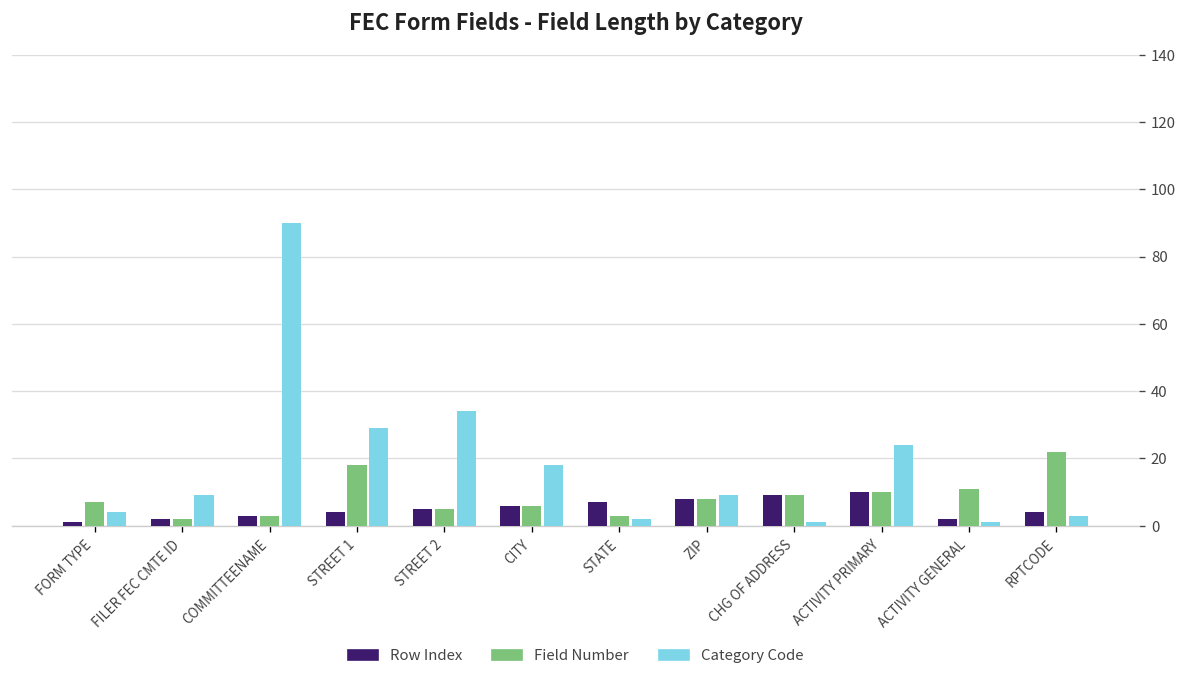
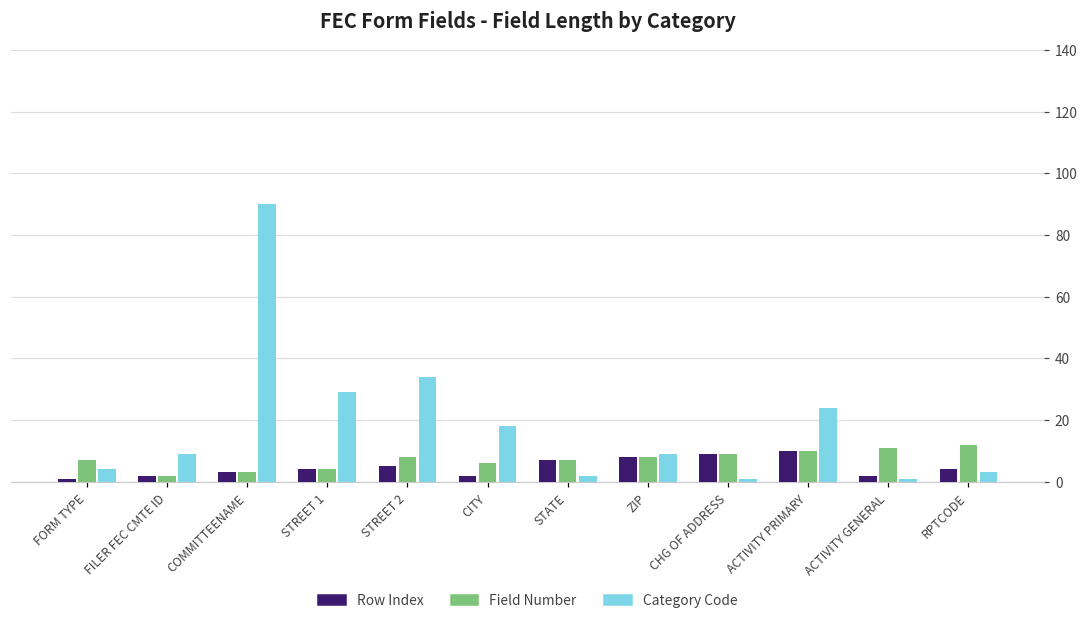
Field Number, STREET 1: 18 -> 4
Field Number, STREET 2: 5 -> 8
Row Index, CITY: 6 -> 2
Field Number, STATE: 3 -> 7
Field Number, RPTCODE: 22 -> 12
